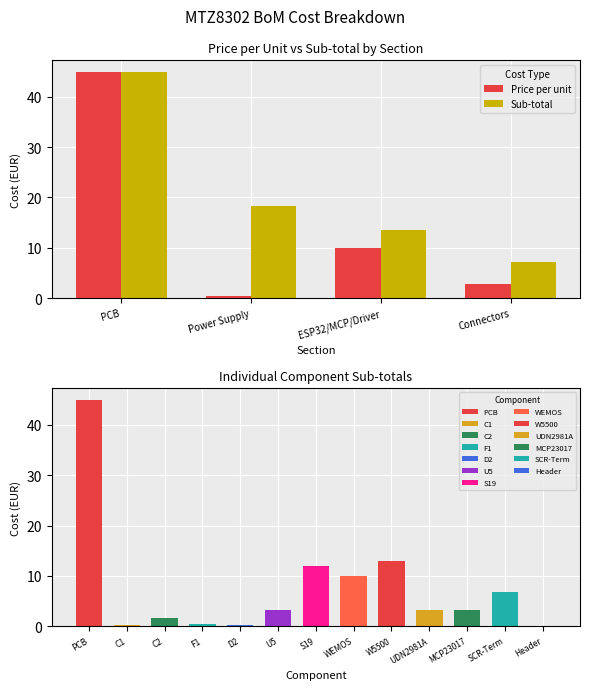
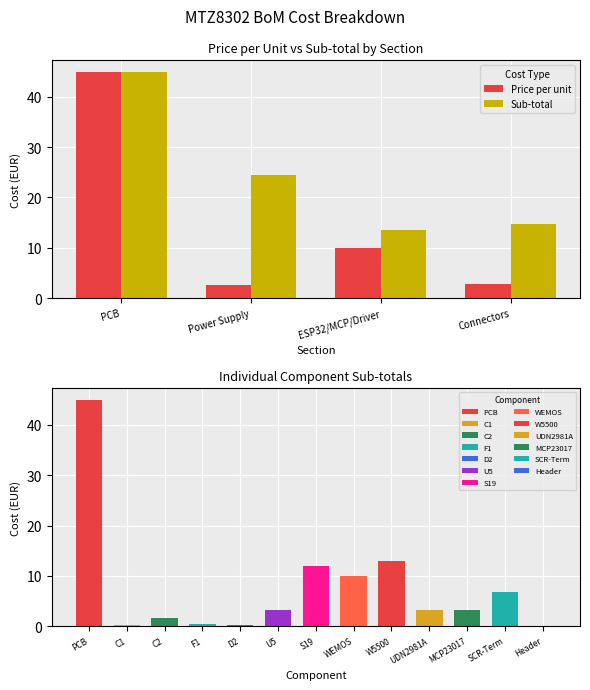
Price per Unit vs Sub-total by Section, Price per unit, Power Supply: 0 -> 3
Price per Unit vs Sub-total by Section, Sub-total, Power Supply: 18 -> 24
Price per Unit vs Sub-total by Section, Sub-total, Connectors: 7 -> 15
